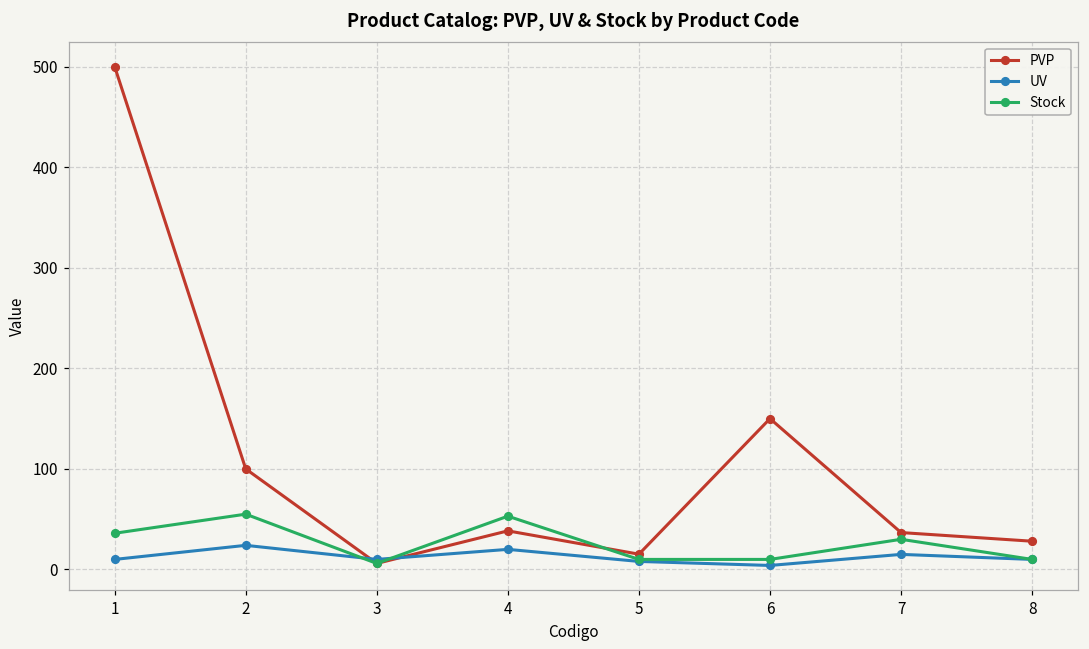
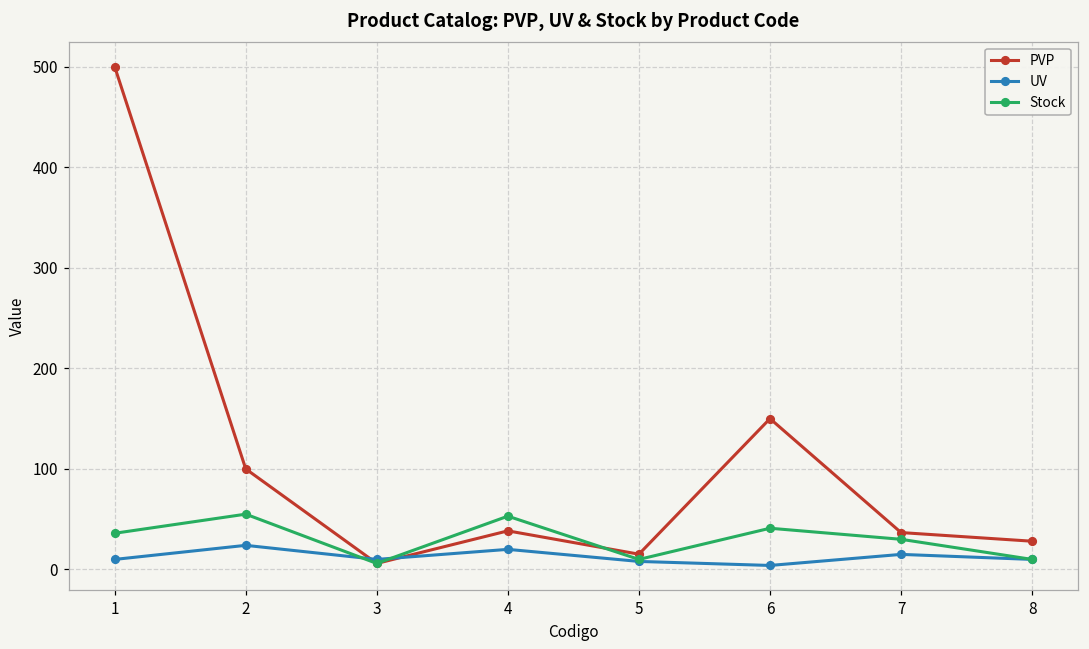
Stock, 6: 10 -> 40
